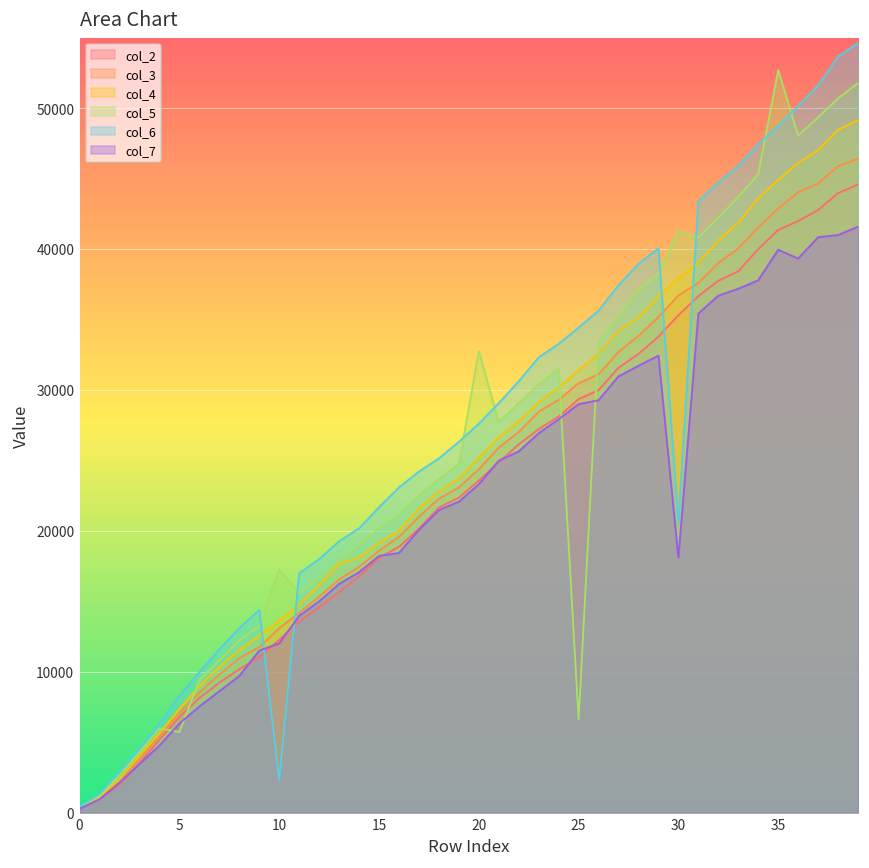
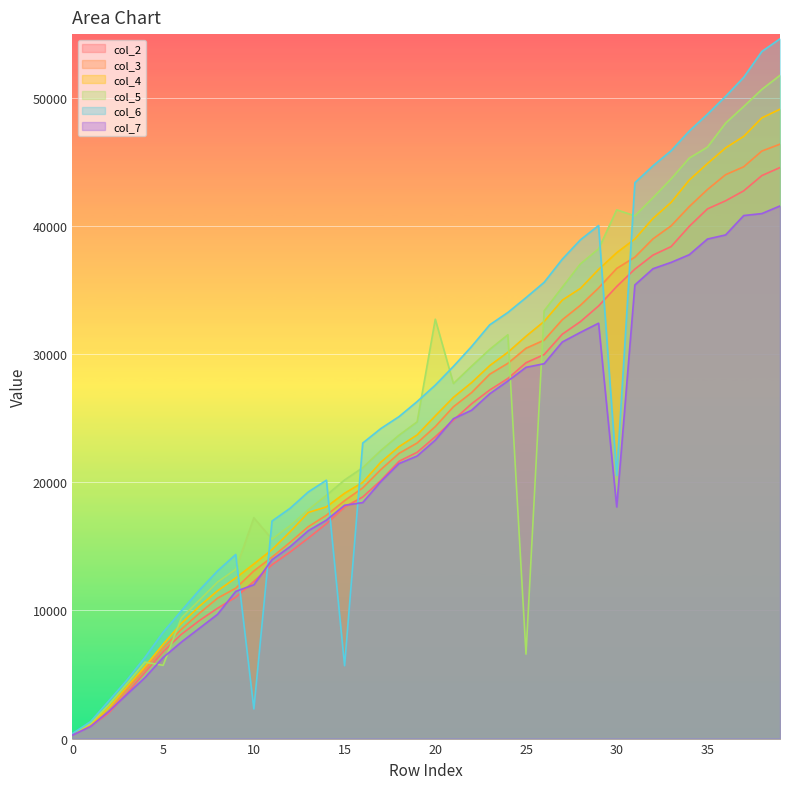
col_6, 15: 21700 -> 5700
col_5, 35: 52700 -> 46200
col_7, 35: 39900 -> 39000
